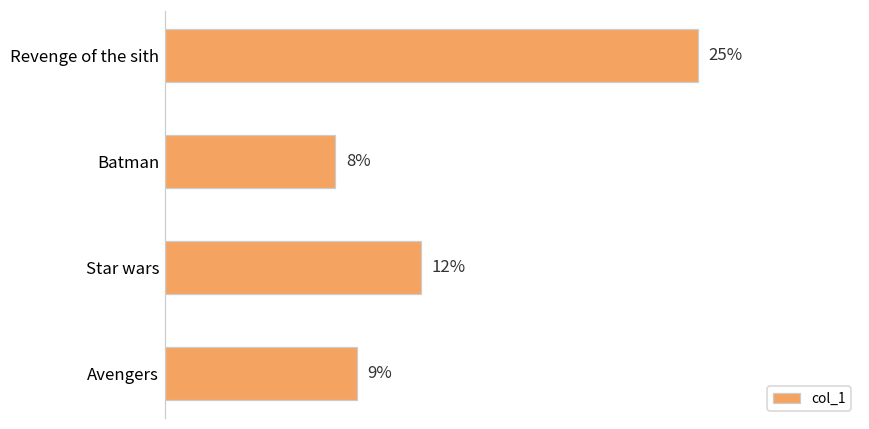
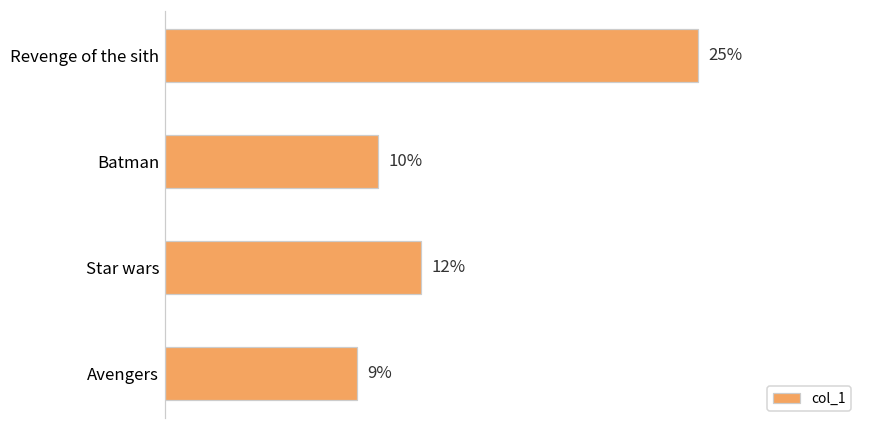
Batman: 8% -> 10%
